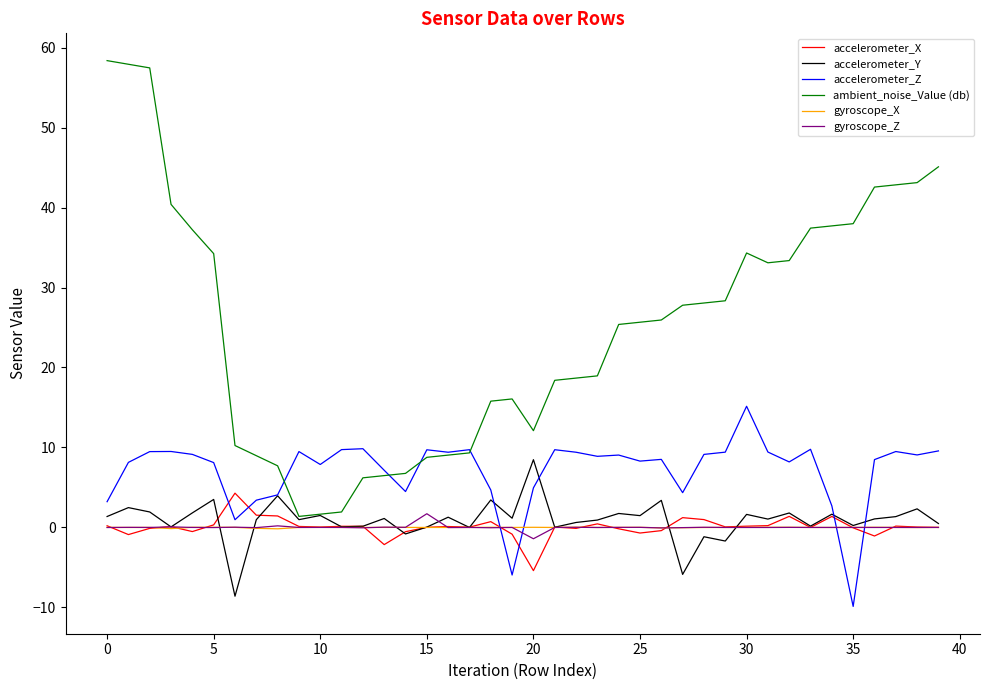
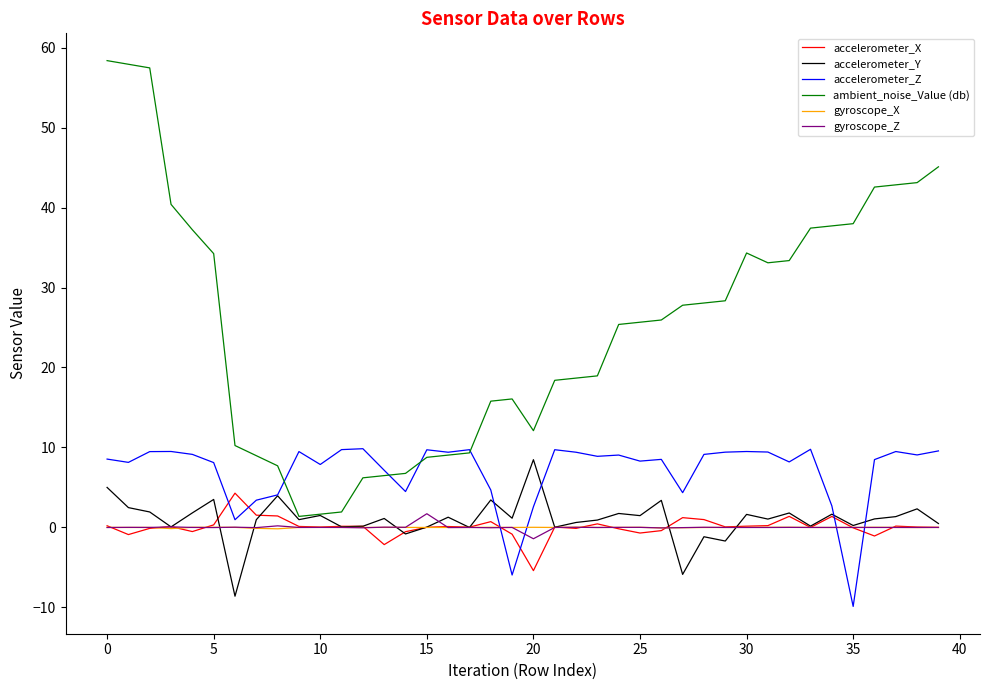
accelerometer_Y, 0: 1 -> 5
accelerometer_Z, 0: 3 -> 9
accelerometer_Z, 20: 5 -> 3
accelerometer_Z, 30: 15 -> 9
